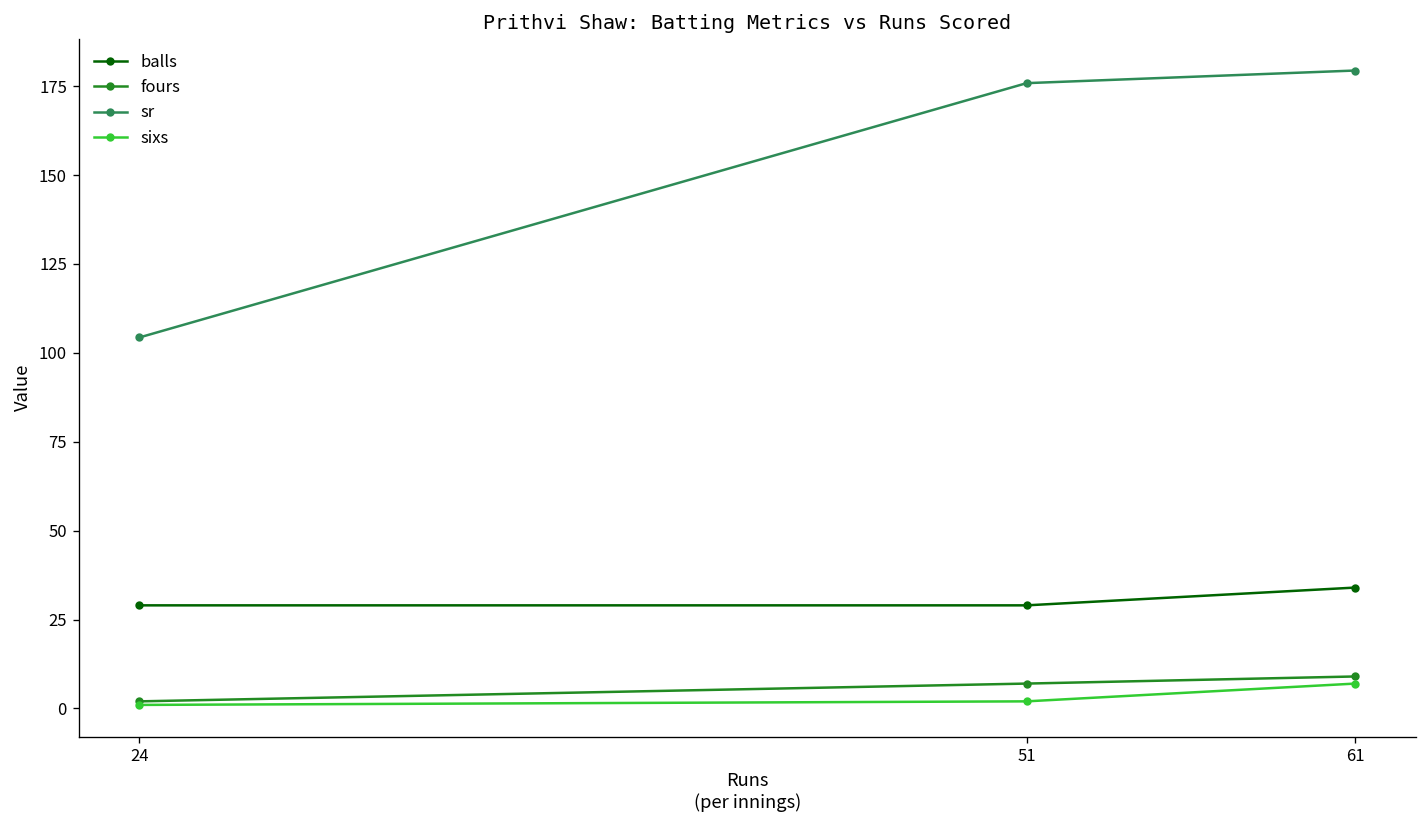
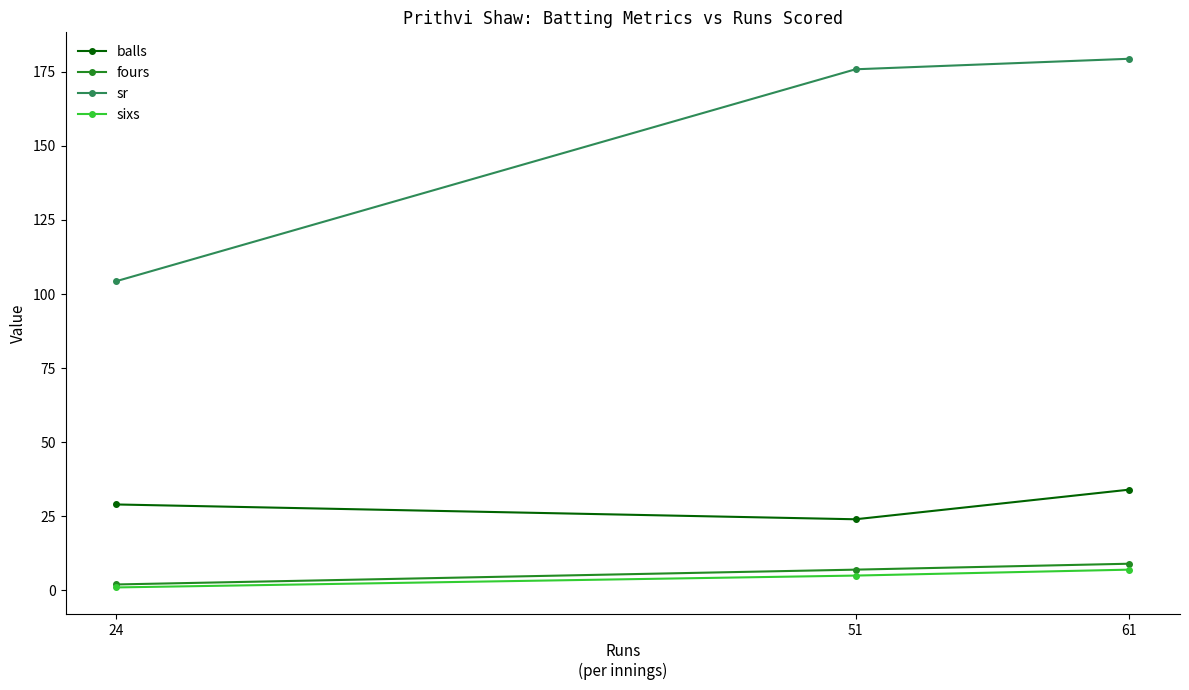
balls, 51: 29 -> 24
sixs, 51: 2 -> 5
